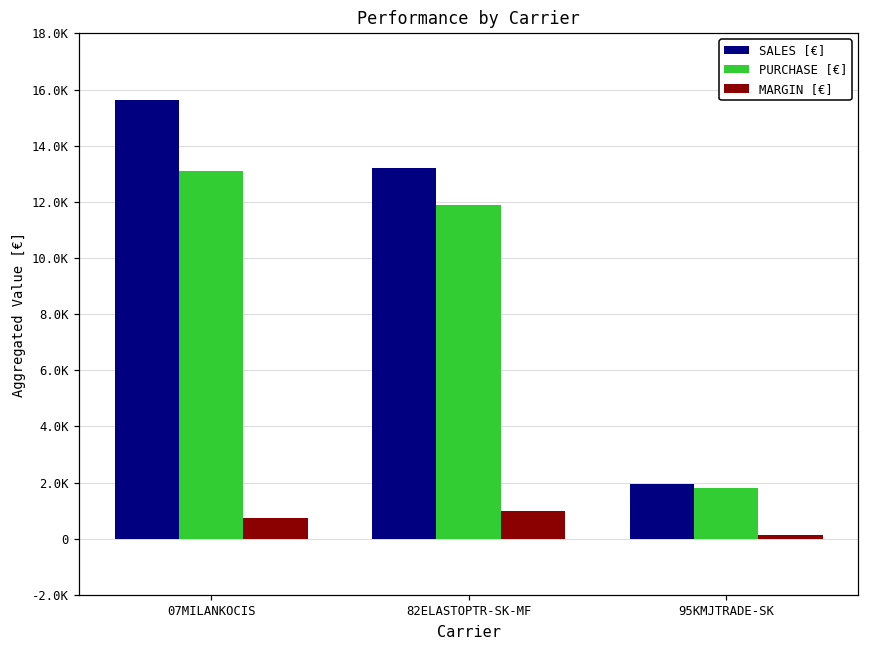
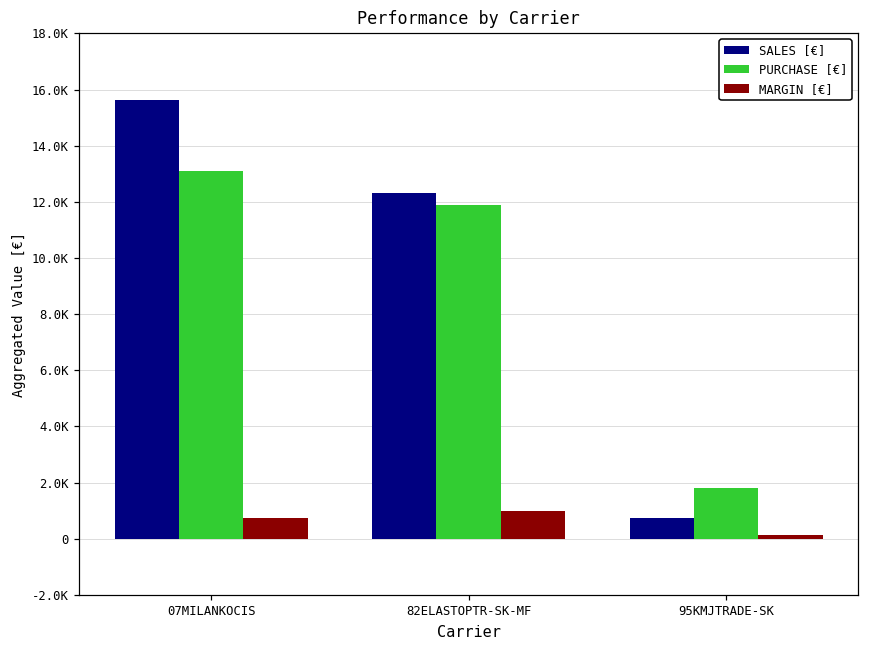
SALES [€], 82ELASTOPTR-SK-MF: 13200 -> 12300
SALES [€], 95KMJTRADE-SK: 1900 -> 700
